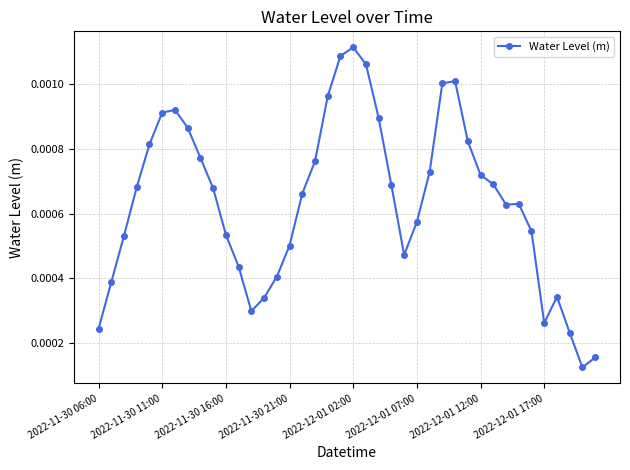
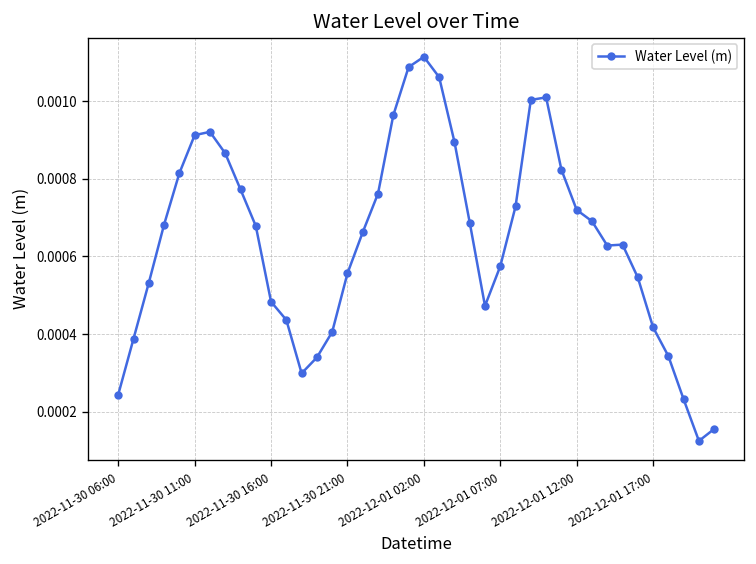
2022-11-30 16:00: 0.00053 -> 0.00048
2022-11-30 21:00: 0.00050 -> 0.00056
2022-12-01 17:00: 0.00026 -> 0.00042
